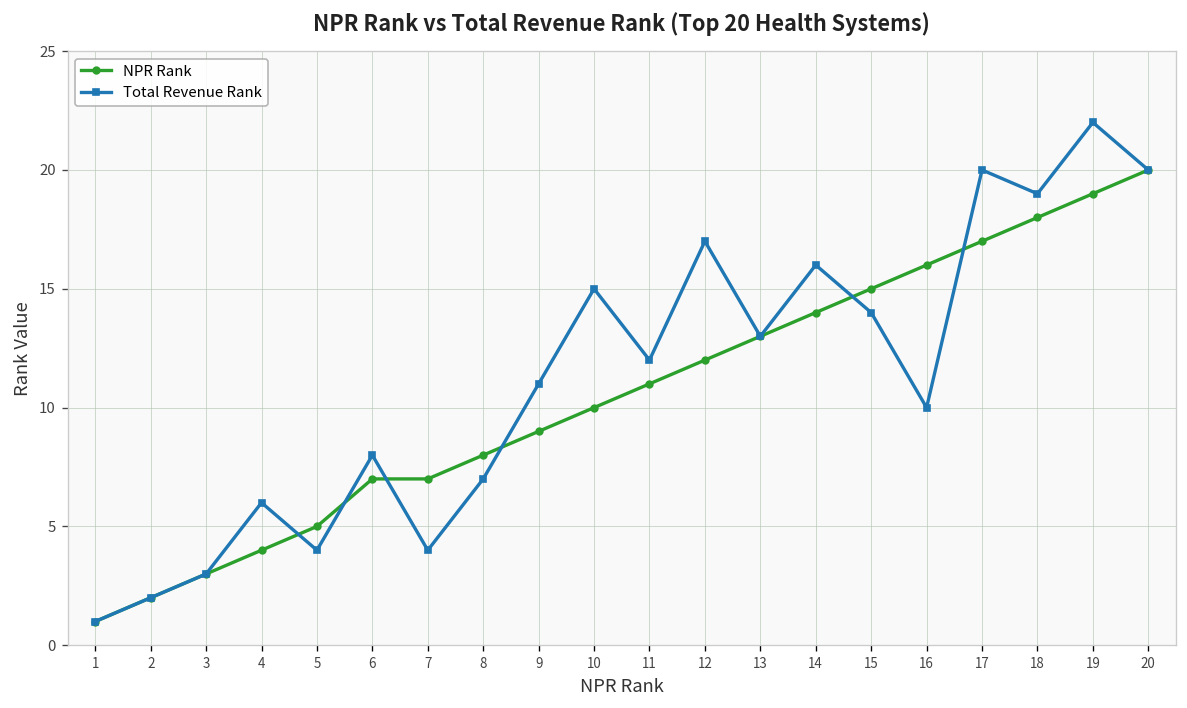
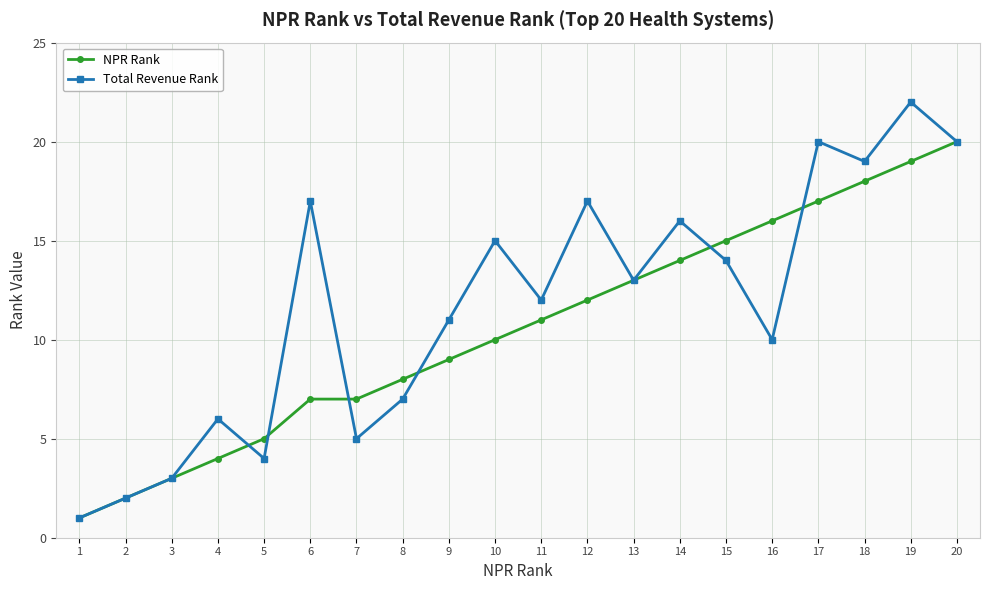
Total Revenue Rank, 6: 8 -> 17
Total Revenue Rank, 7: 4 -> 5
